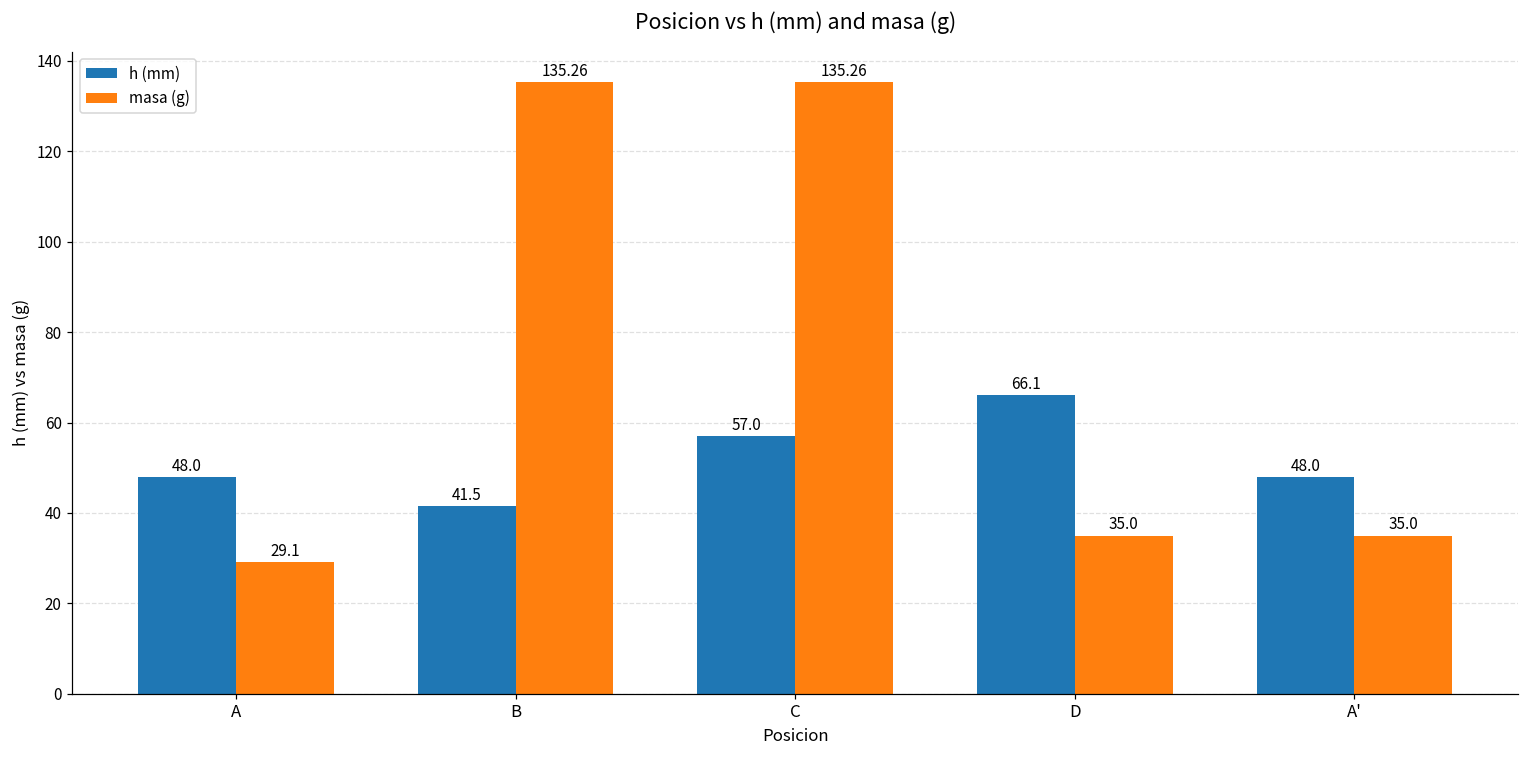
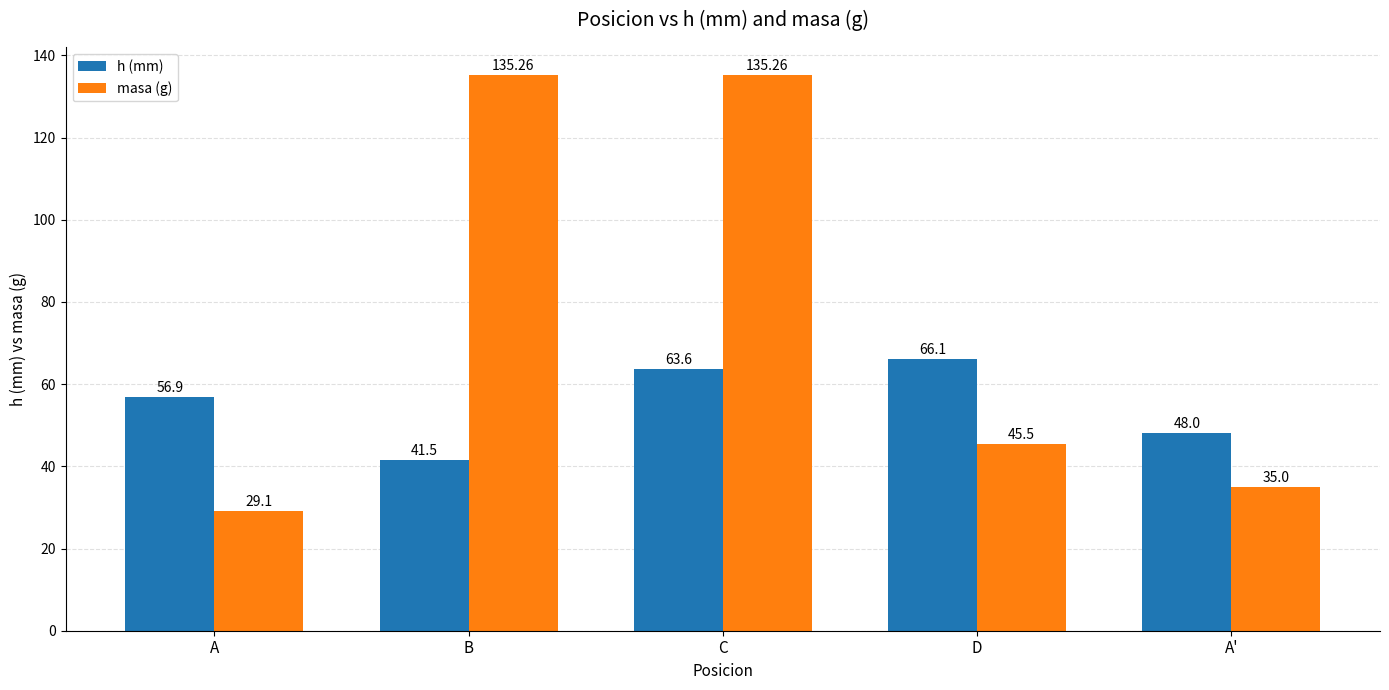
h (mm), A: 48.0 -> 56.9
h (mm), C: 57.0 -> 63.6
masa (g), D: 35.0 -> 45.5
